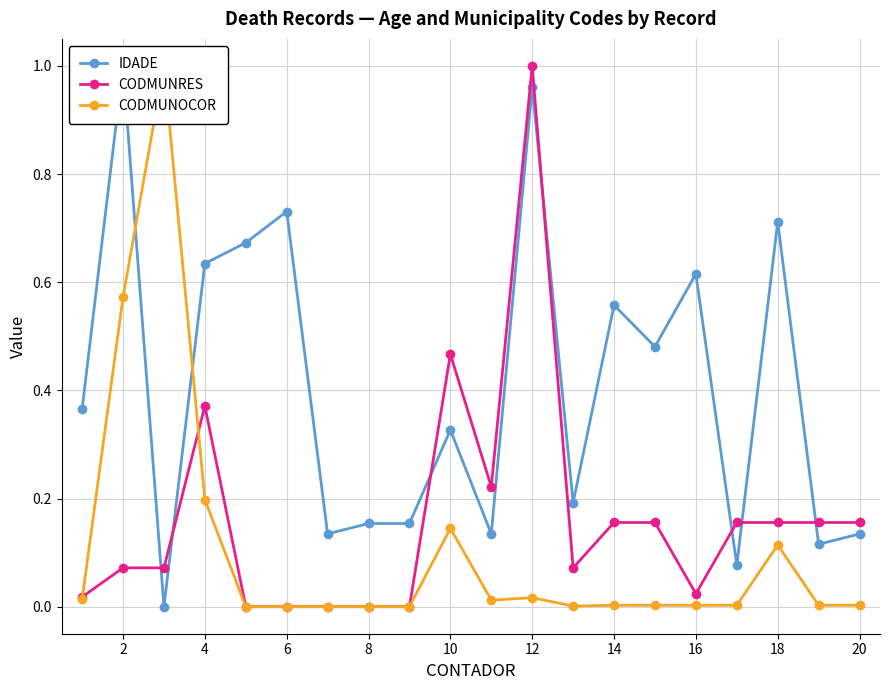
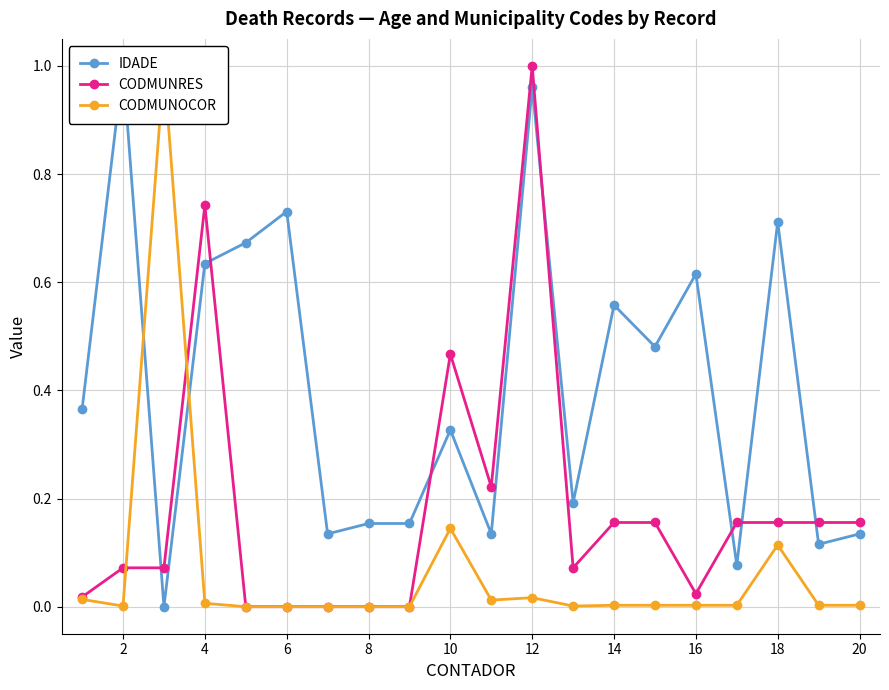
CODMUNOCOR, 2: 0.57 -> 0.00
CODMUNRES, 4: 0.37 -> 0.74
CODMUNOCOR, 4: 0.20 -> 0.01
